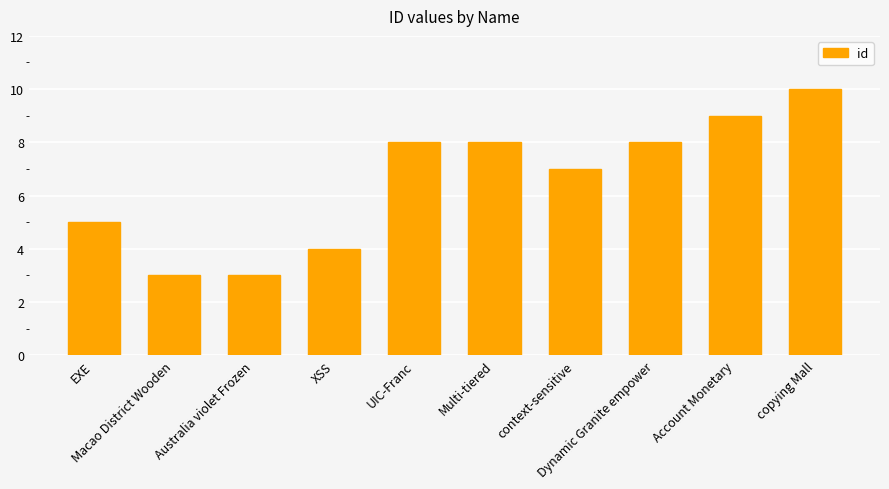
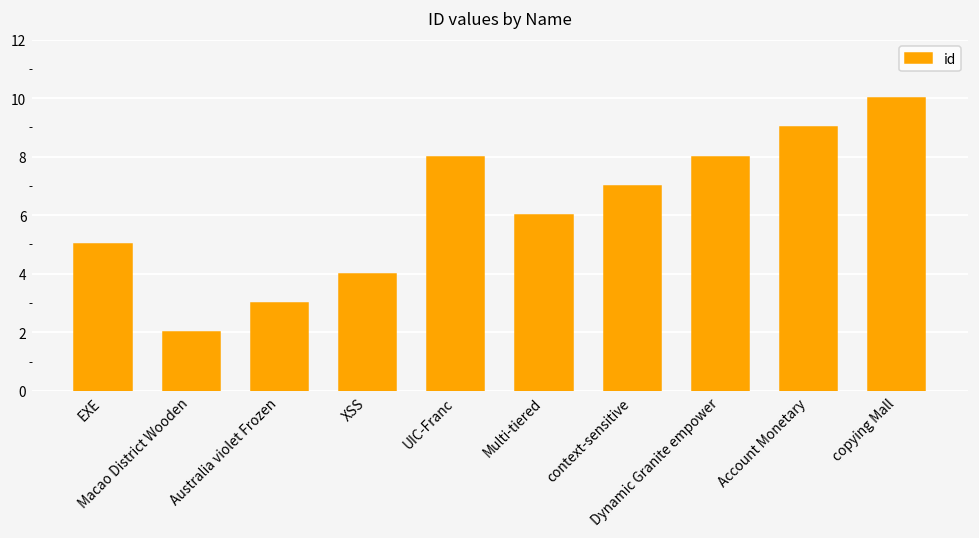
Macao District Wooden: 3 -> 2
Multi-tiered: 8 -> 6
